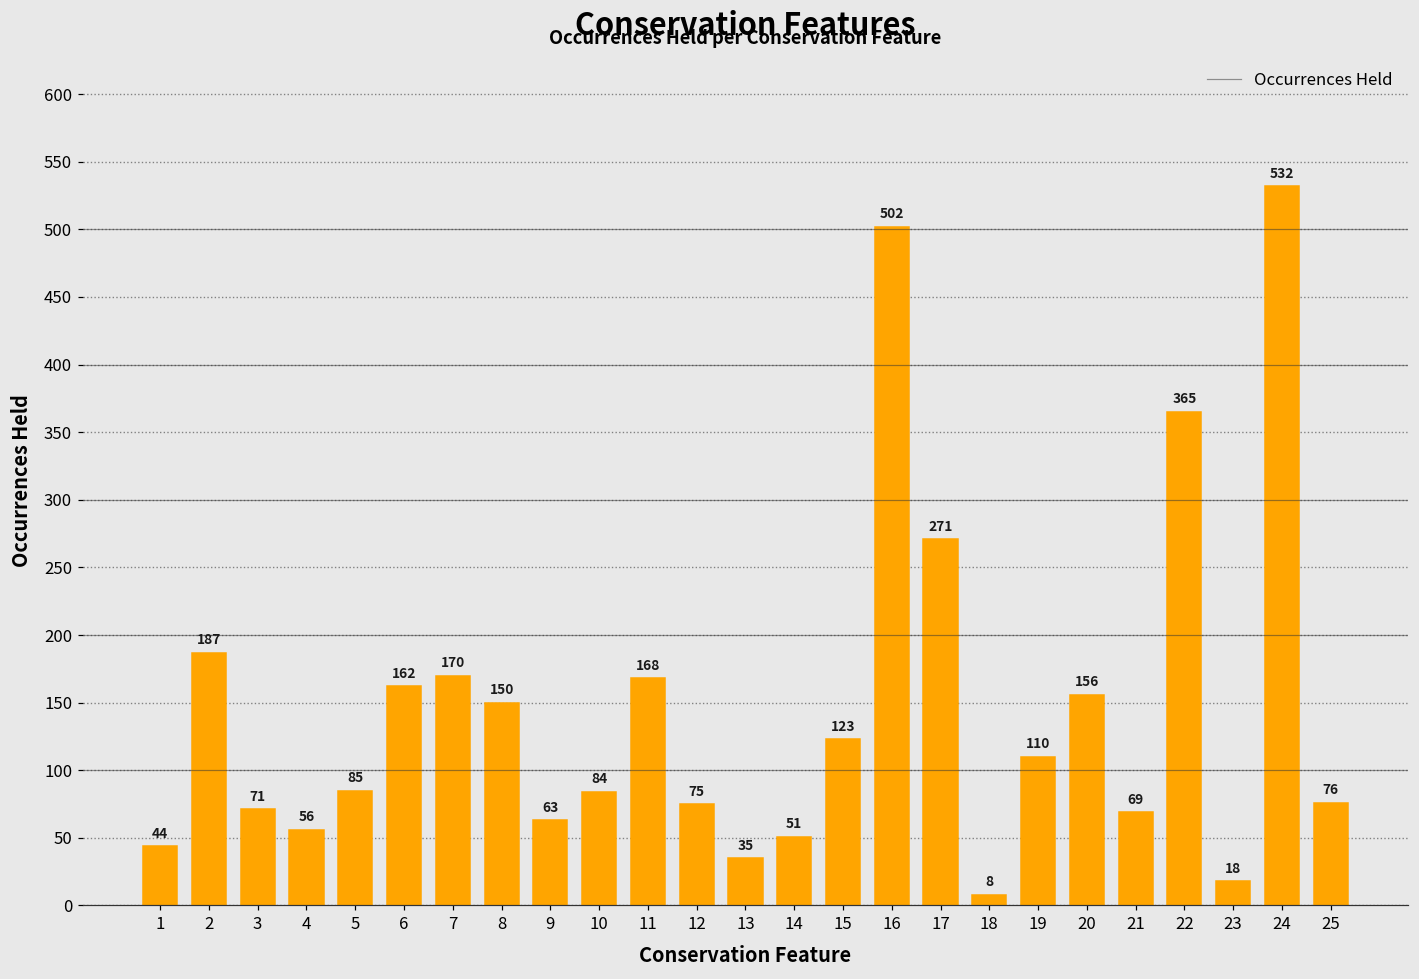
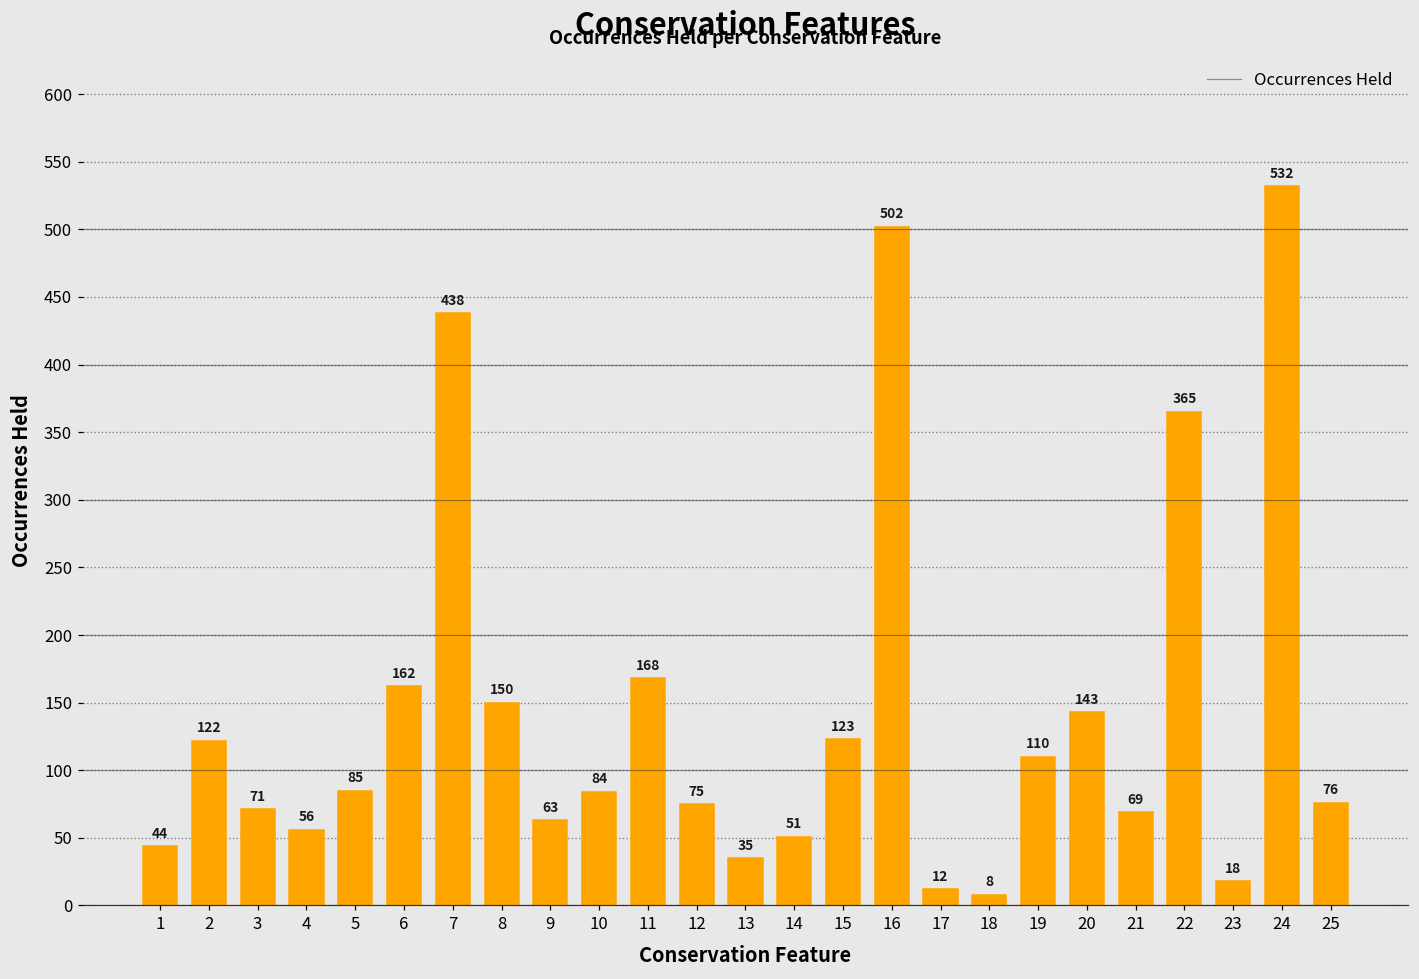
2: 187 -> 122
7: 170 -> 438
17: 271 -> 12
20: 156 -> 143
